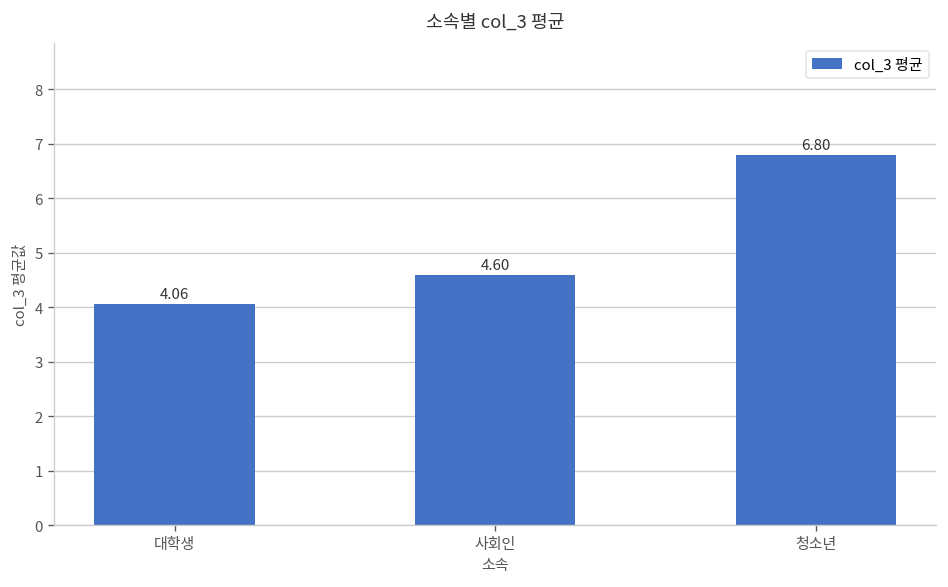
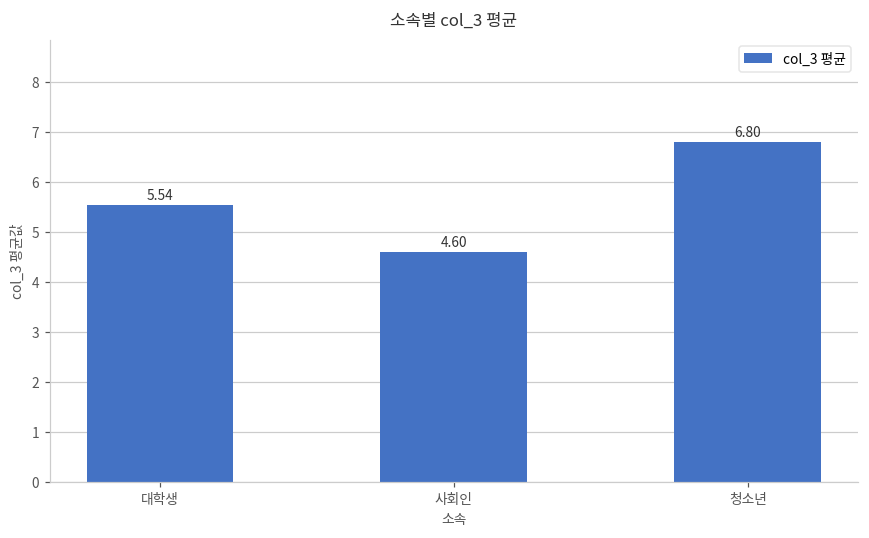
대학생: 4.06 -> 5.54
